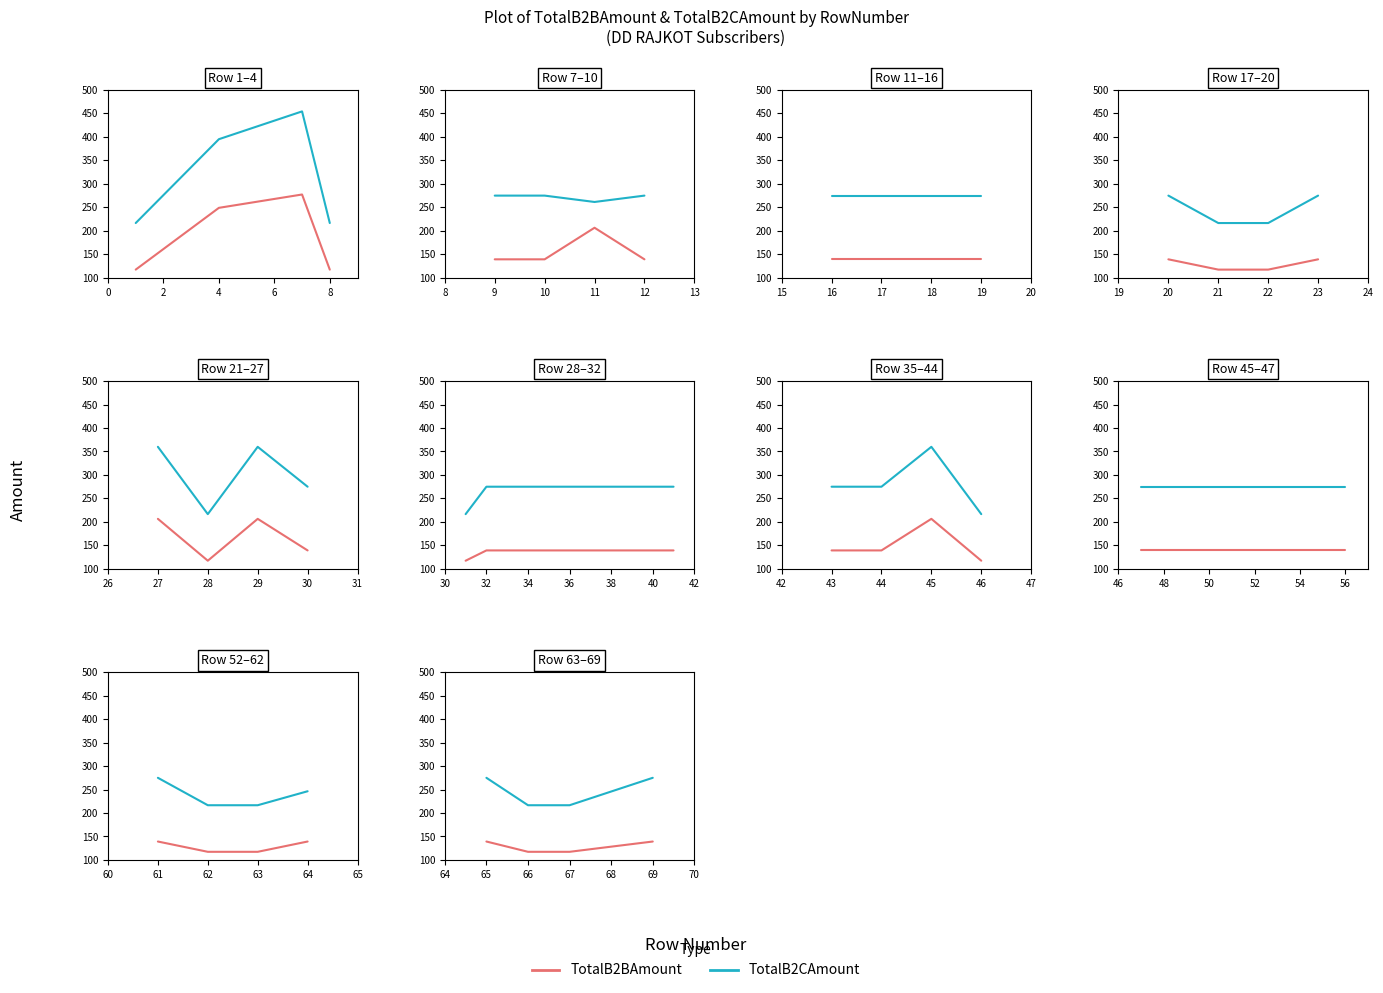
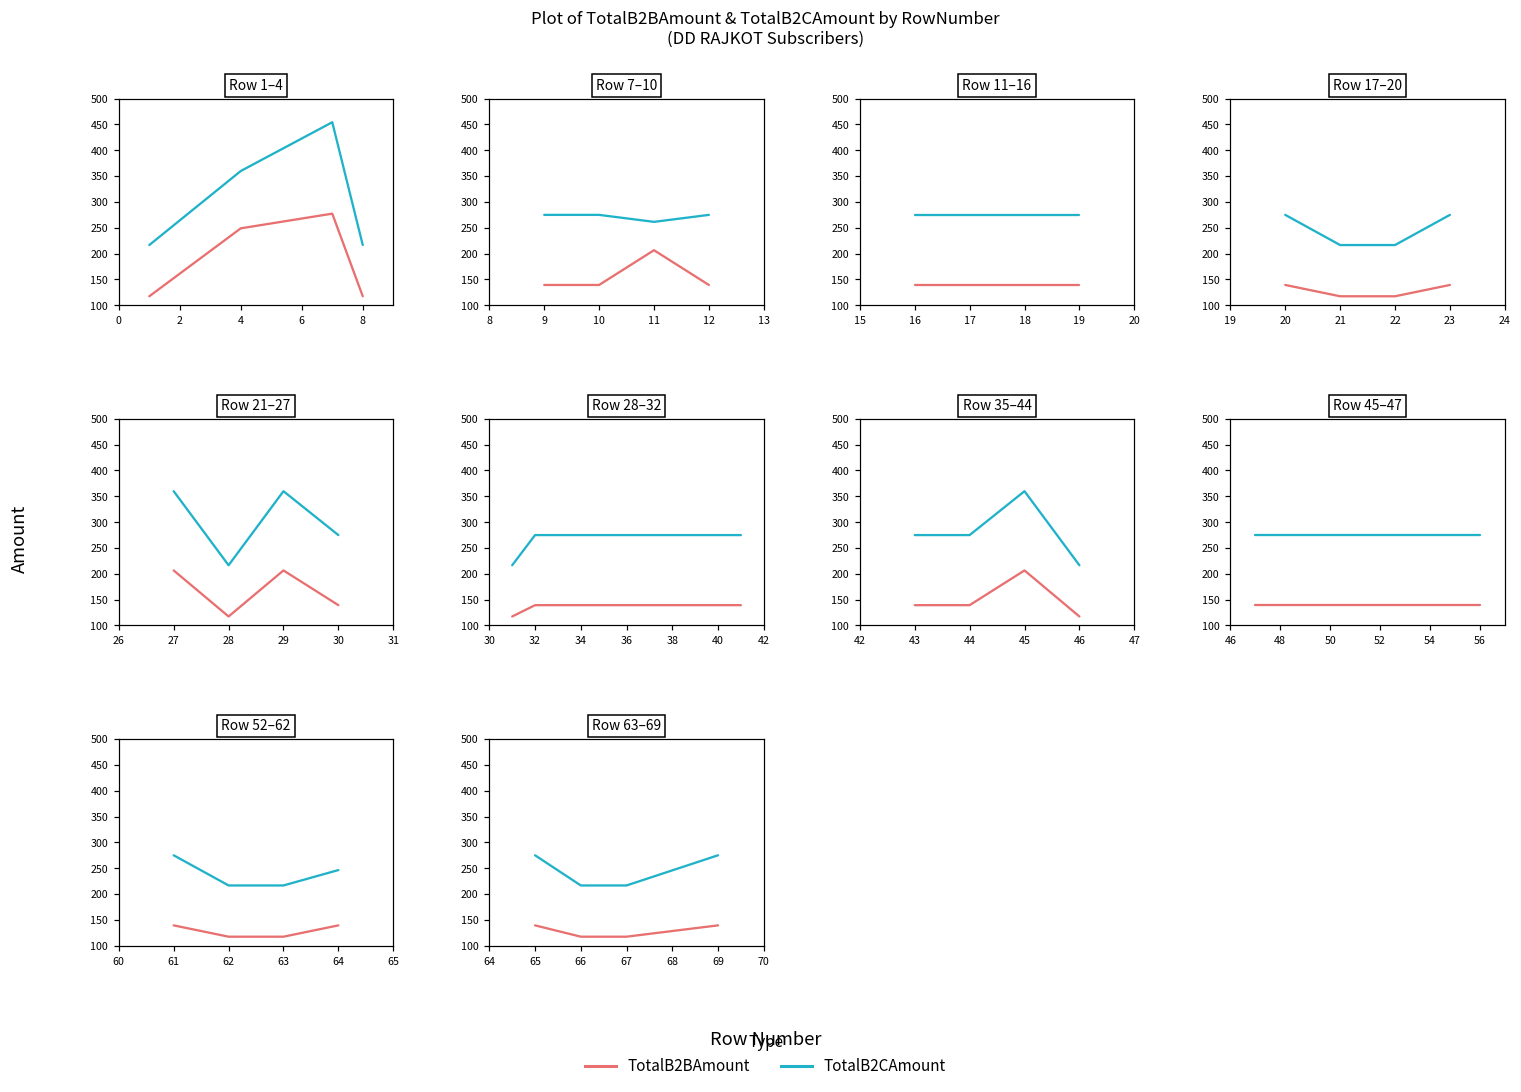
Row 1–4, TotalB2CAmount, 4: 400 -> 360
